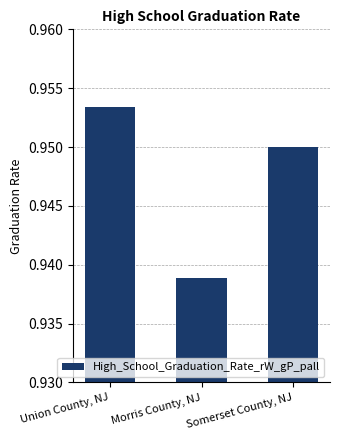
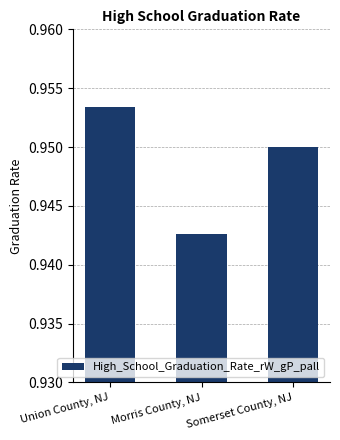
Morris County, NJ: 0.9389 -> 0.9426
